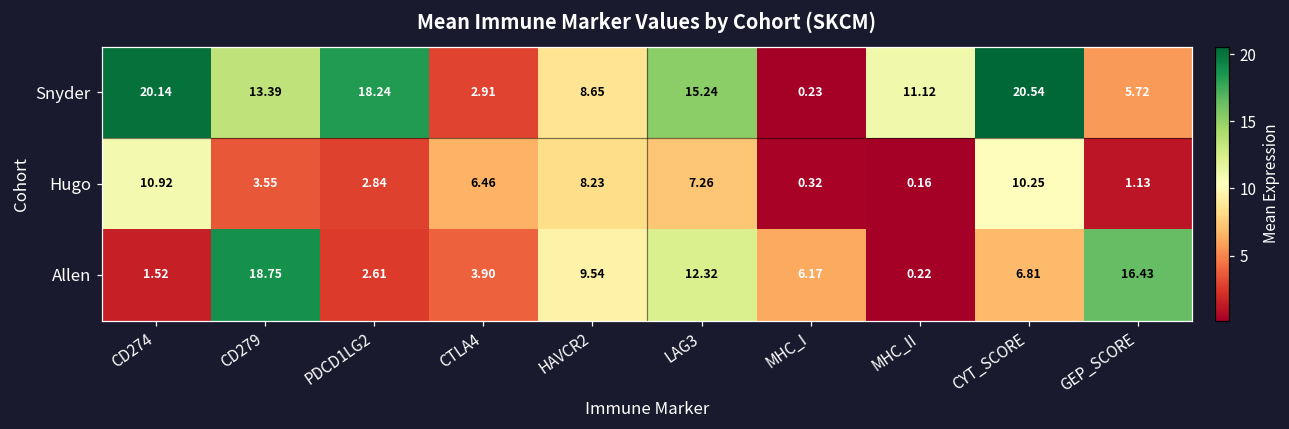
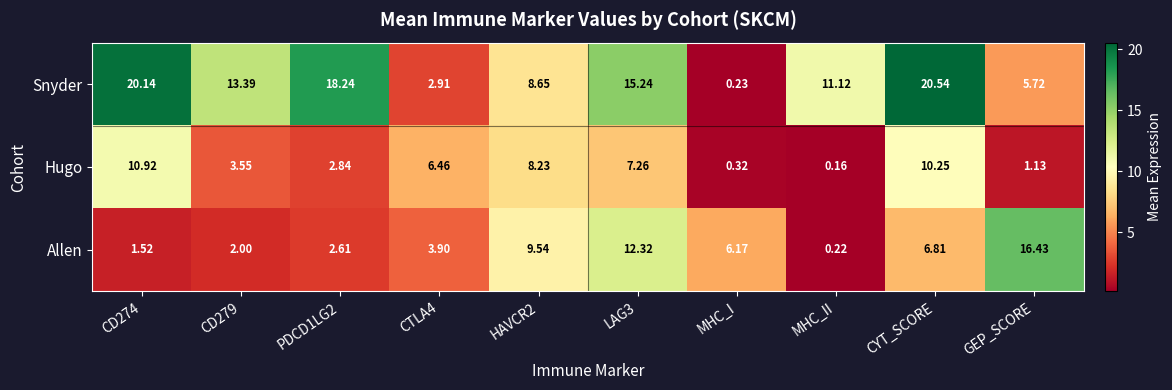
Allen, CD279: 18.75 -> 2.00
